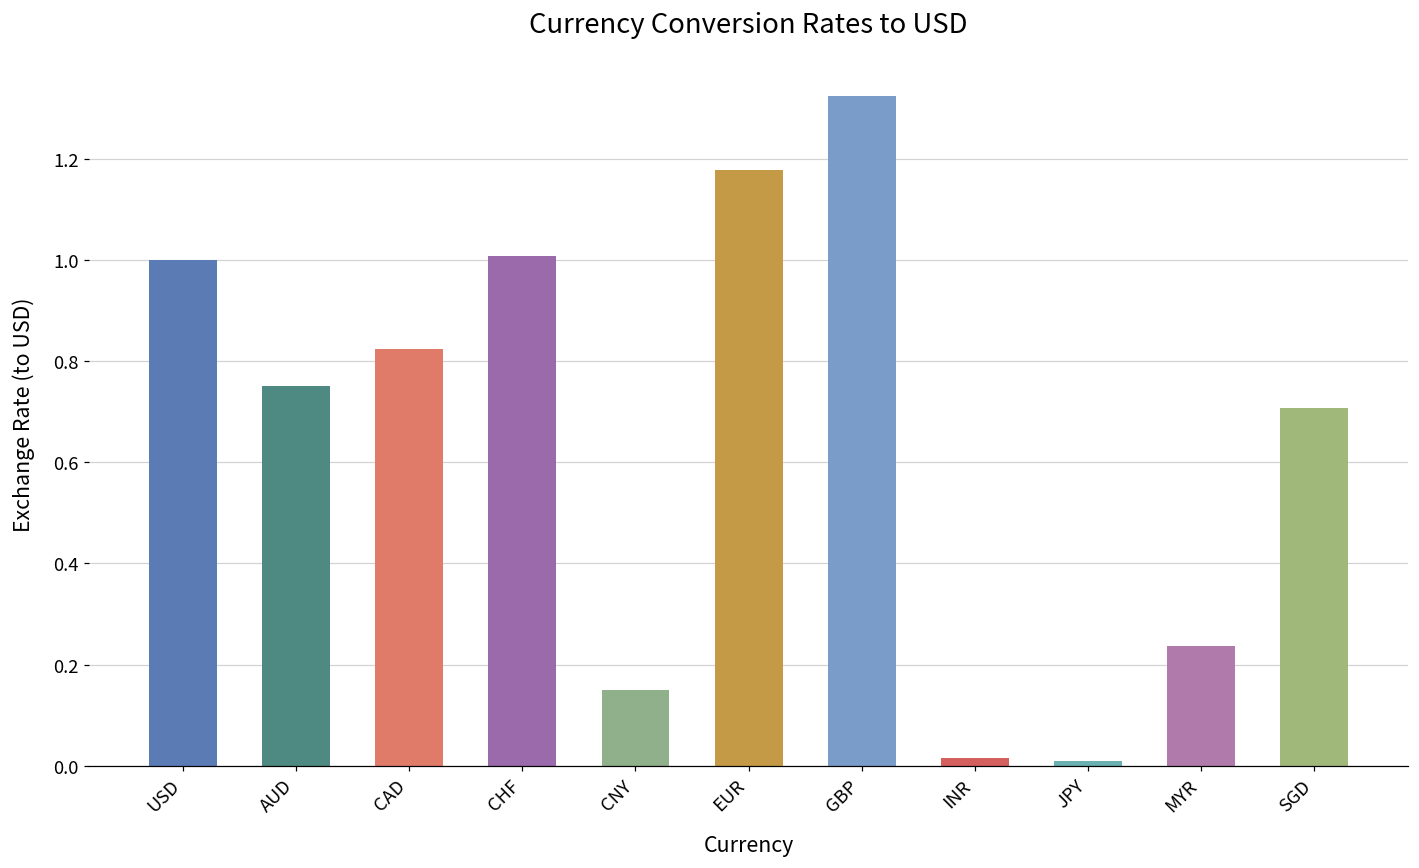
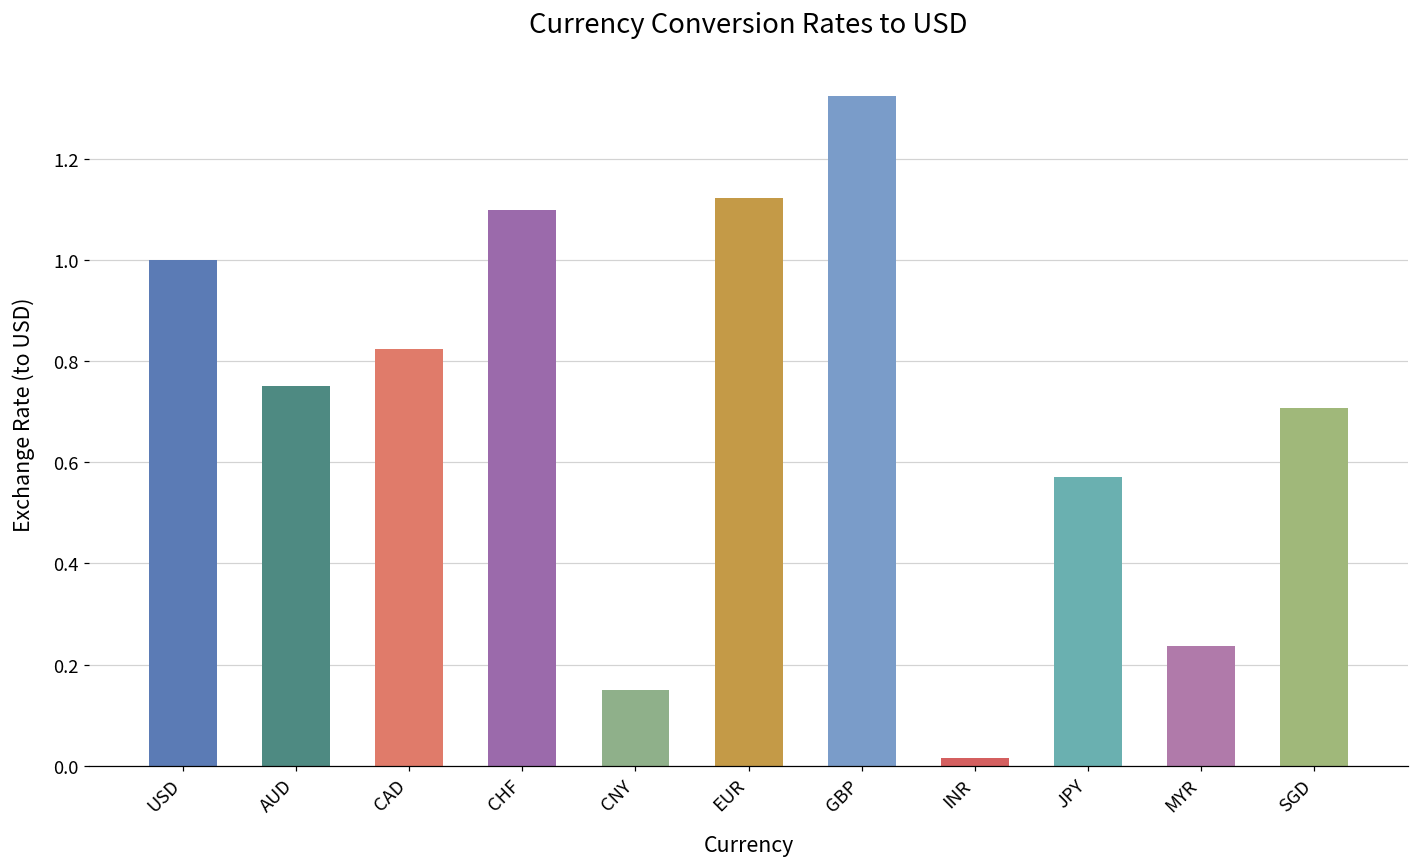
CHF: 1.01 -> 1.10
EUR: 1.18 -> 1.12
JPY: 0.01 -> 0.57
